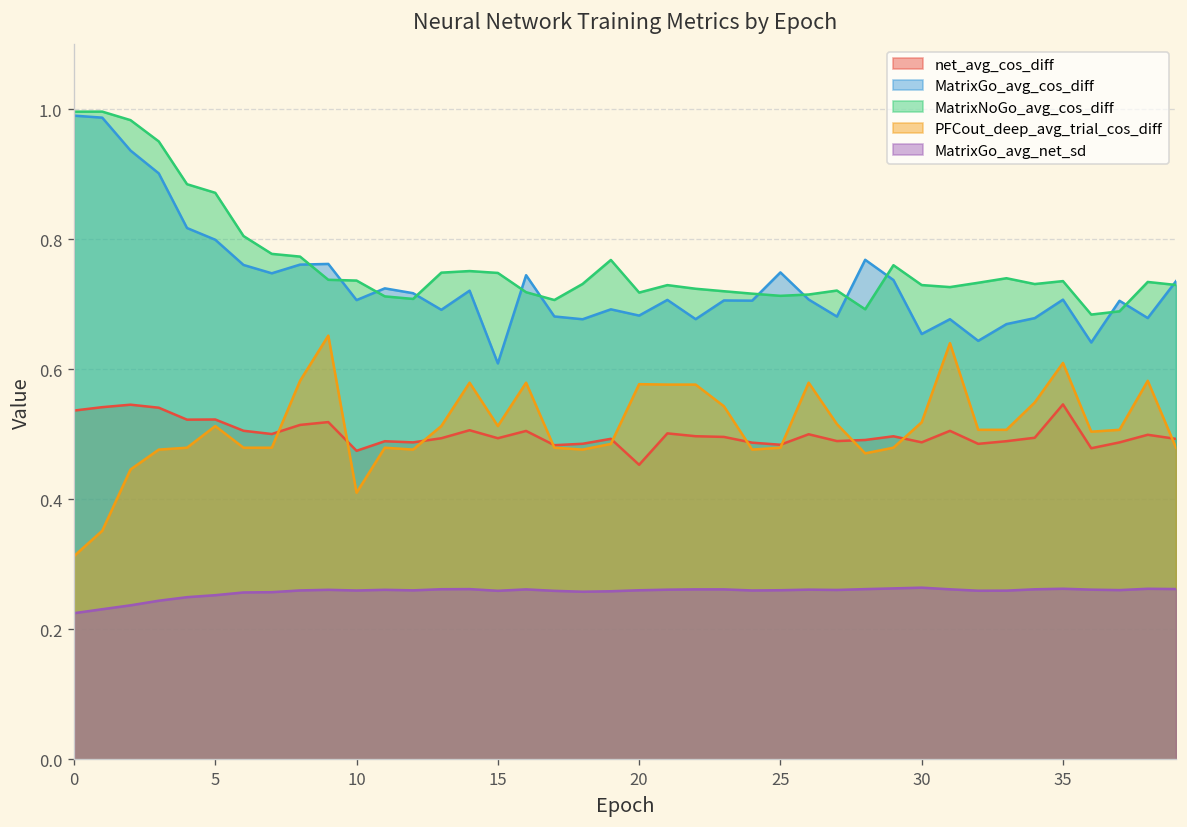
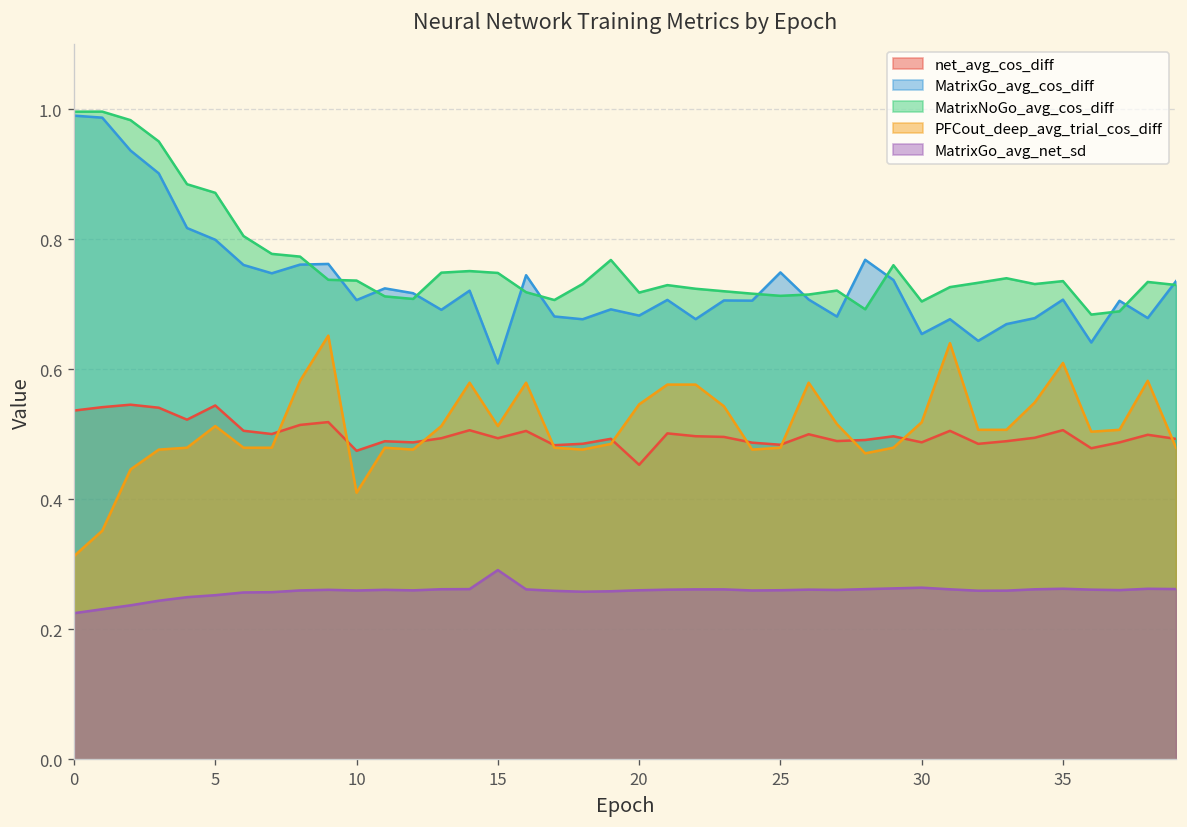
net_avg_cos_diff, 5: 0.52 -> 0.54
MatrixGo_avg_net_sd, 15: 0.26 -> 0.29
PFCout_deep_avg_trial_cos_diff, 20: 0.58 -> 0.55
MatrixNoGo_avg_cos_diff, 30: 0.73 -> 0.70
net_avg_cos_diff, 35: 0.55 -> 0.51
